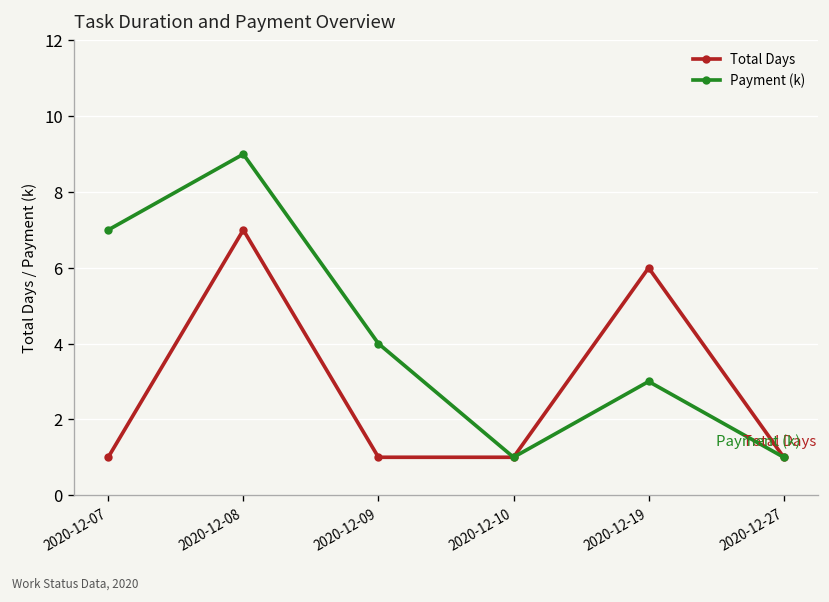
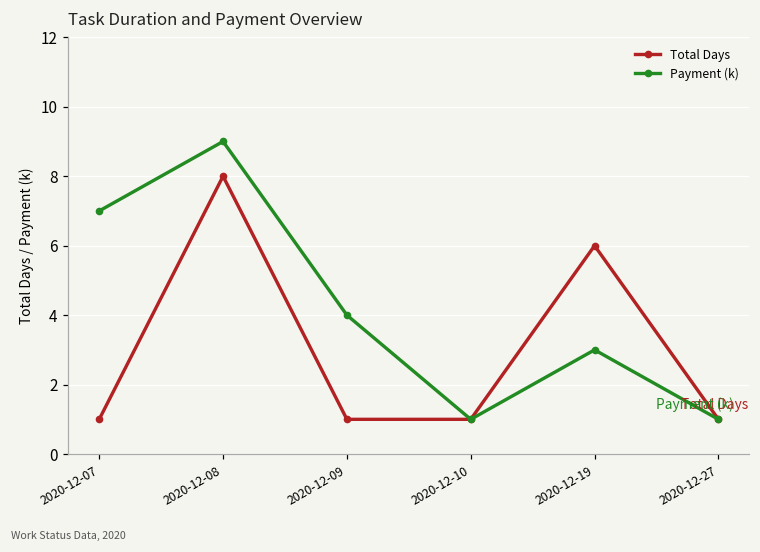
Total Days, 2020-12-08: 7 -> 8
